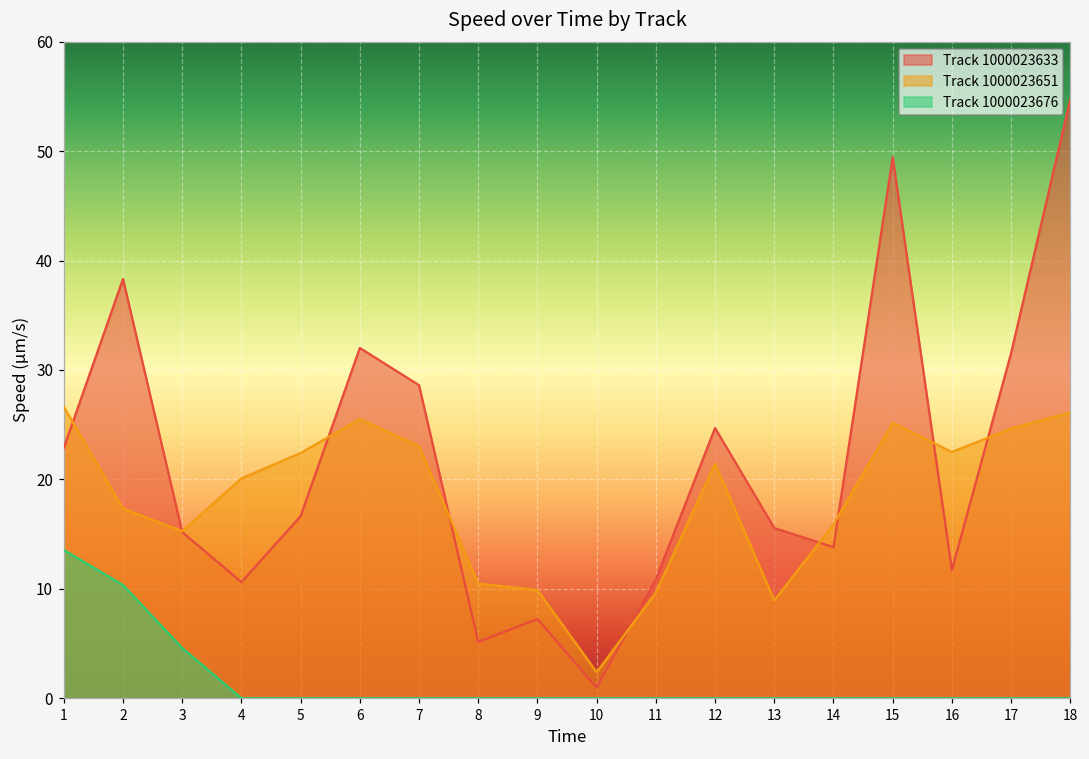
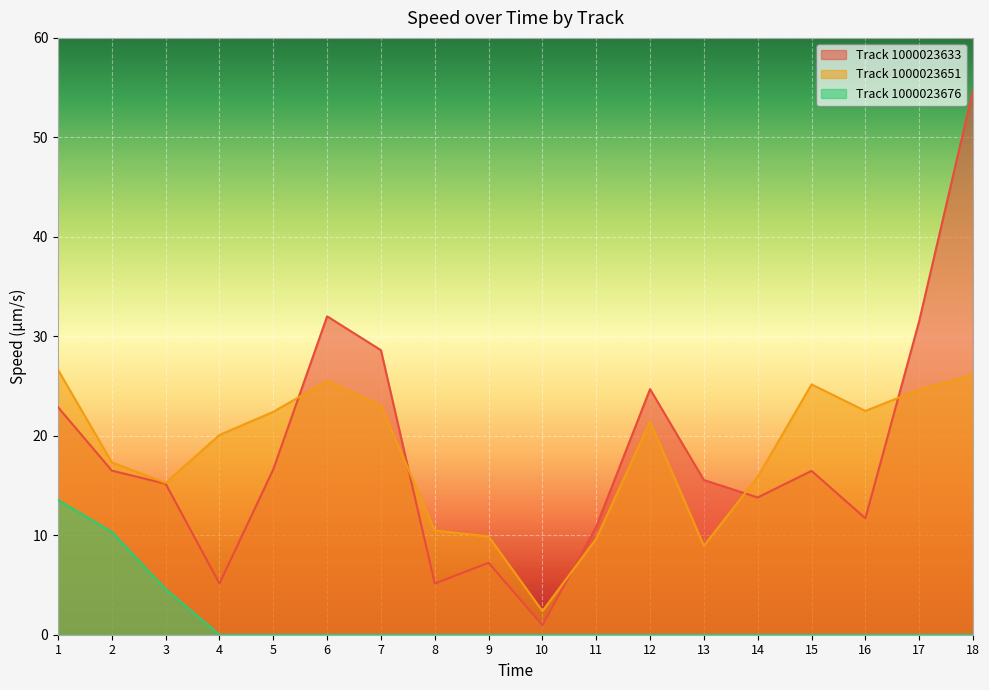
Track 1000023633, 2: 38 -> 16
Track 1000023633, 4: 11 -> 5
Track 1000023633, 15: 49 -> 16
